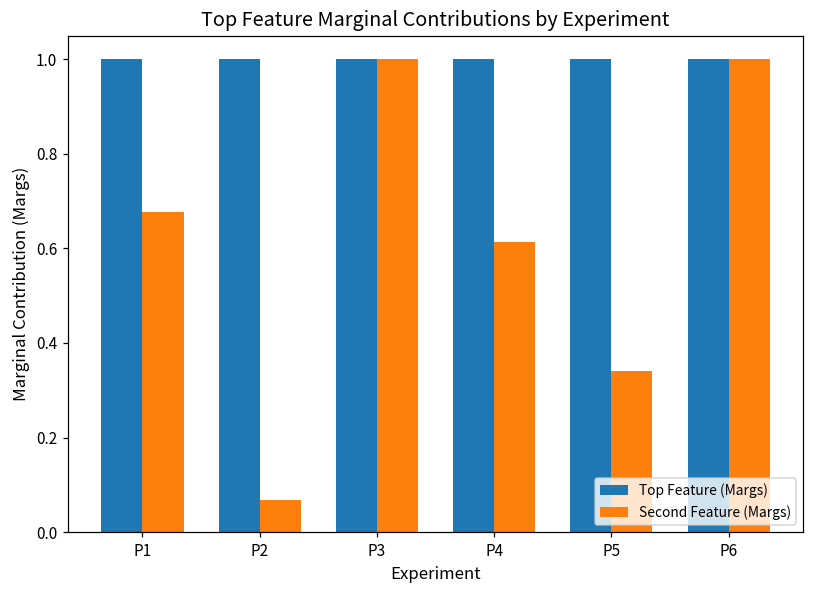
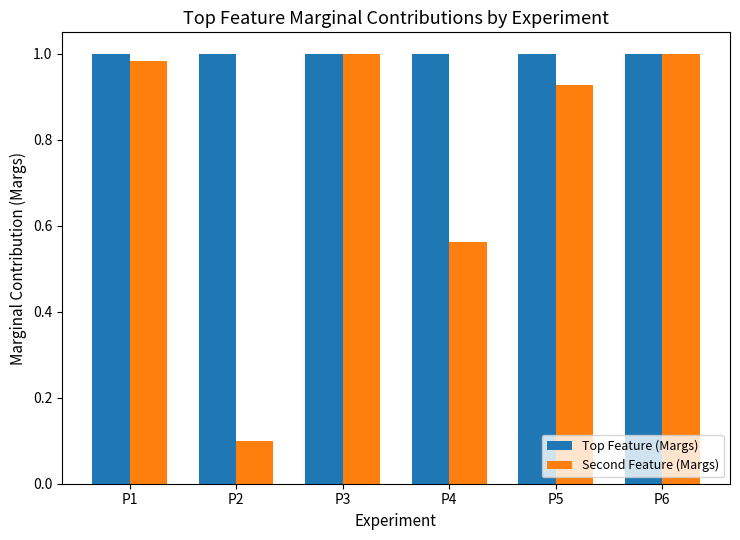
Second Feature (Margs), P1: 0.68 -> 0.98
Second Feature (Margs), P2: 0.07 -> 0.10
Second Feature (Margs), P4: 0.61 -> 0.56
Second Feature (Margs), P5: 0.34 -> 0.93
